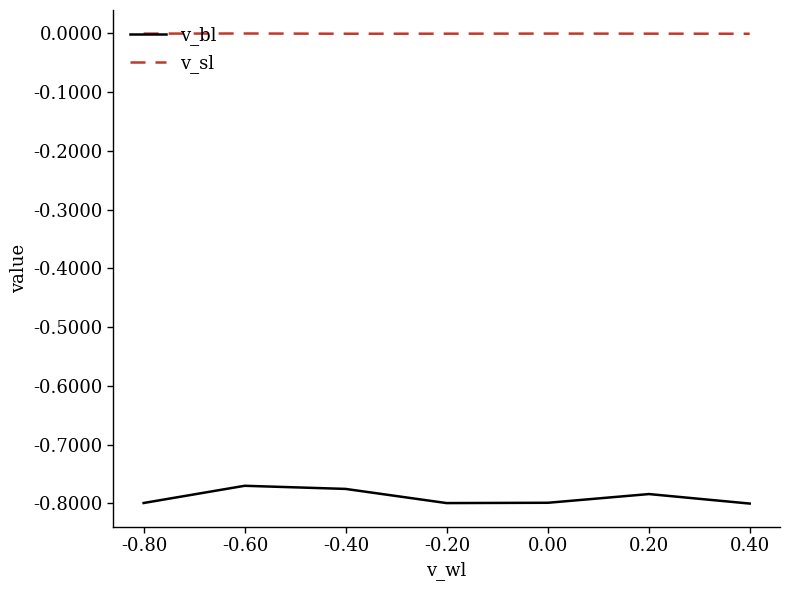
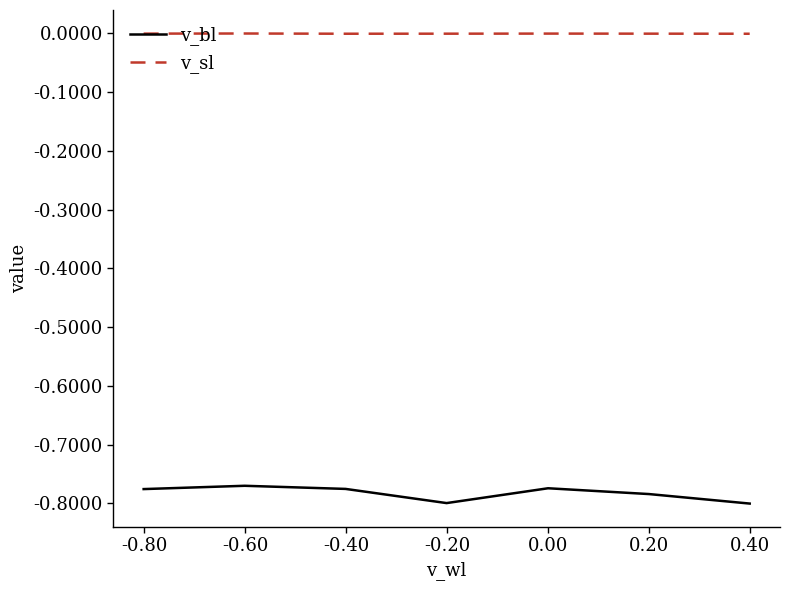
v_bl, -0.80: -0.80 -> -0.78
v_bl, 0.00: -0.80 -> -0.77
